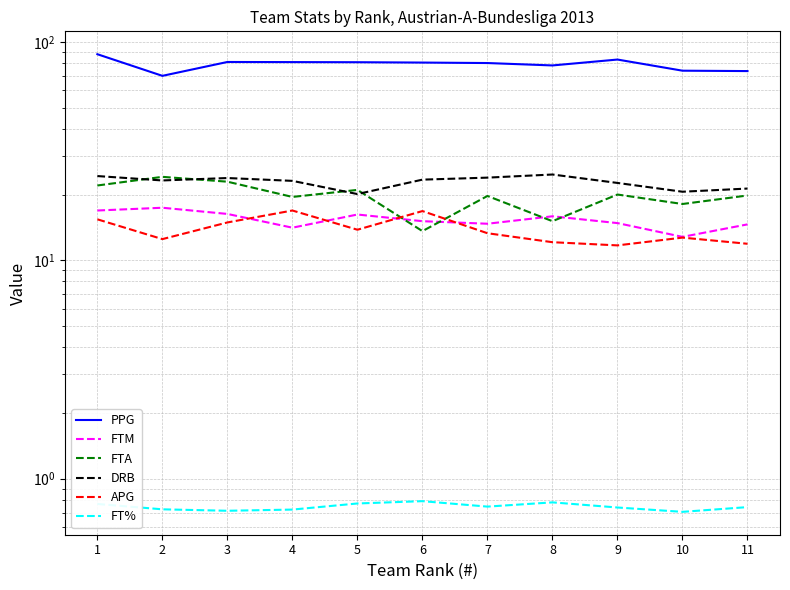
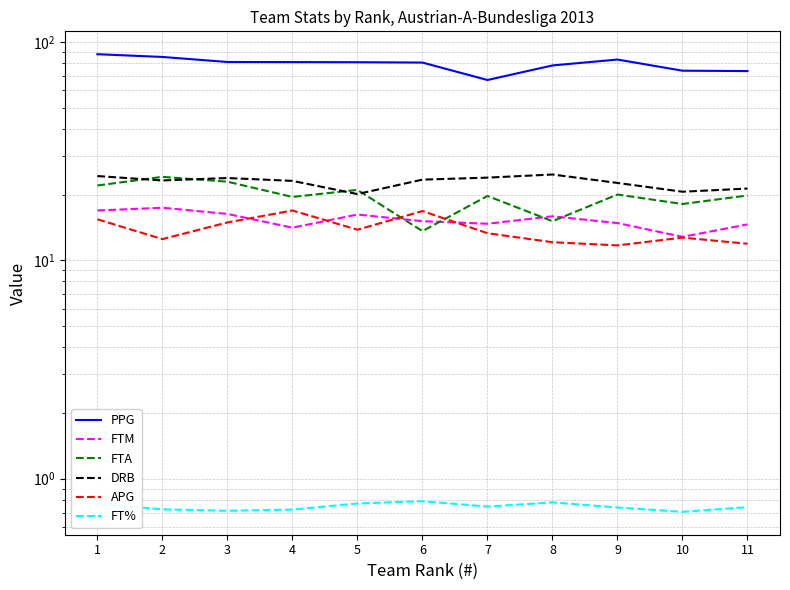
PPG, 2: 70 -> 85
PPG, 7: 80 -> 67
